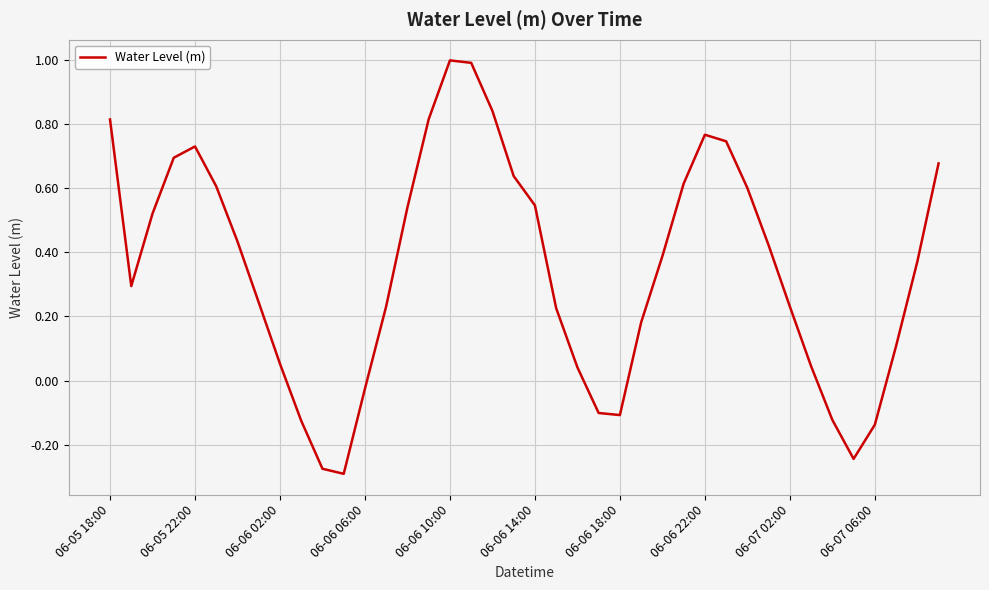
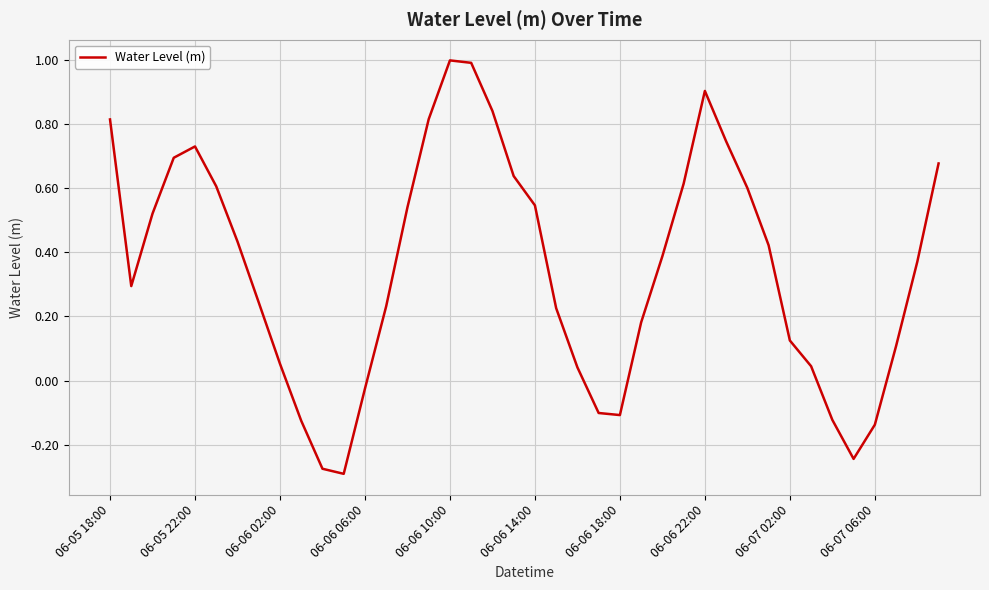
06-06 22:00: 0.77 -> 0.90
06-07 02:00: 0.23 -> 0.12
